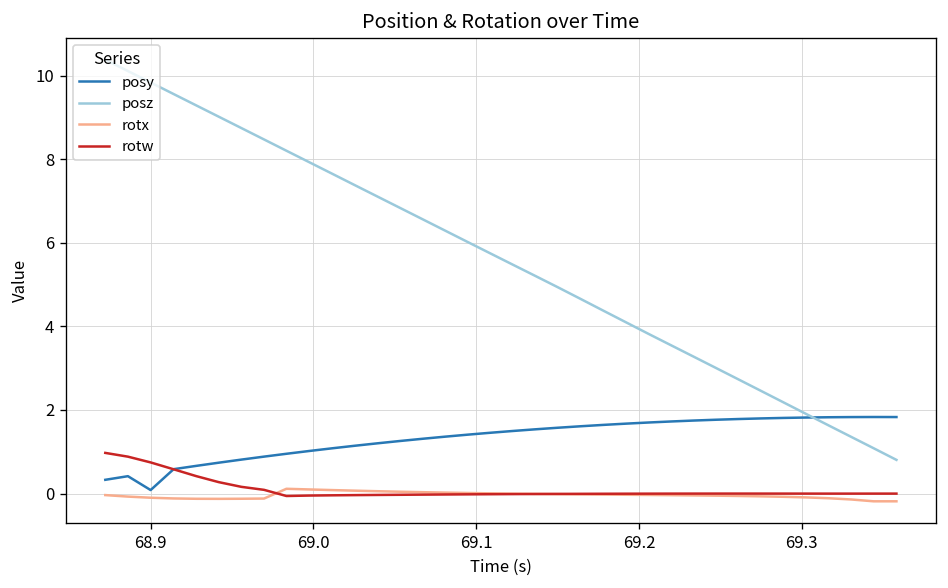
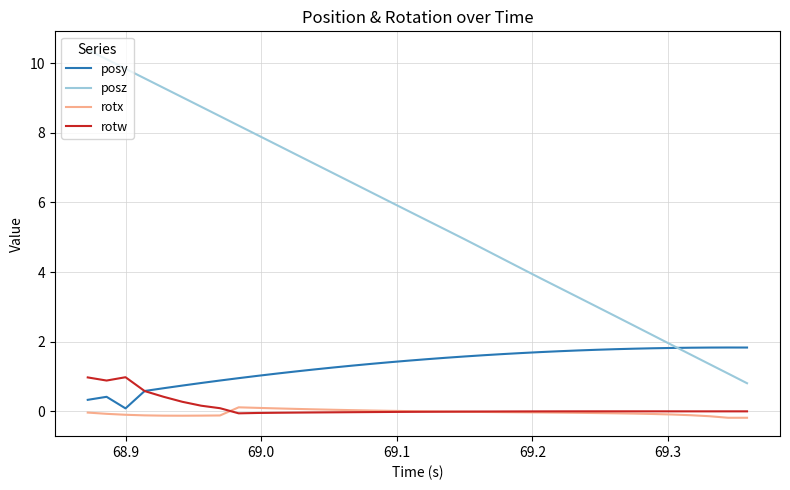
rotw, 68.9: 0.7 -> 1.0
